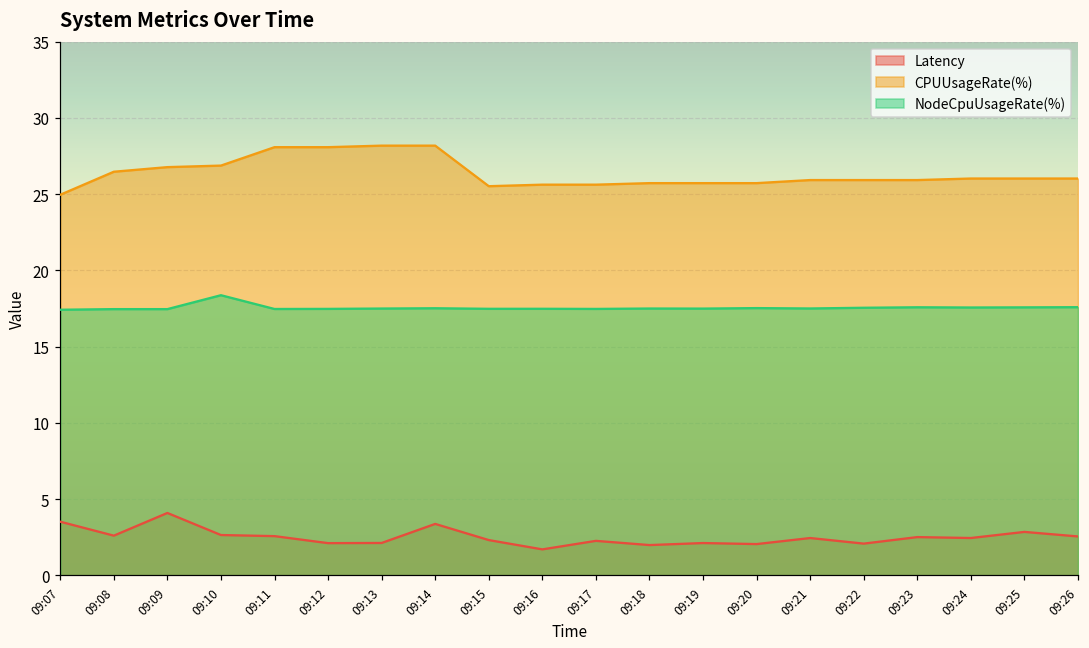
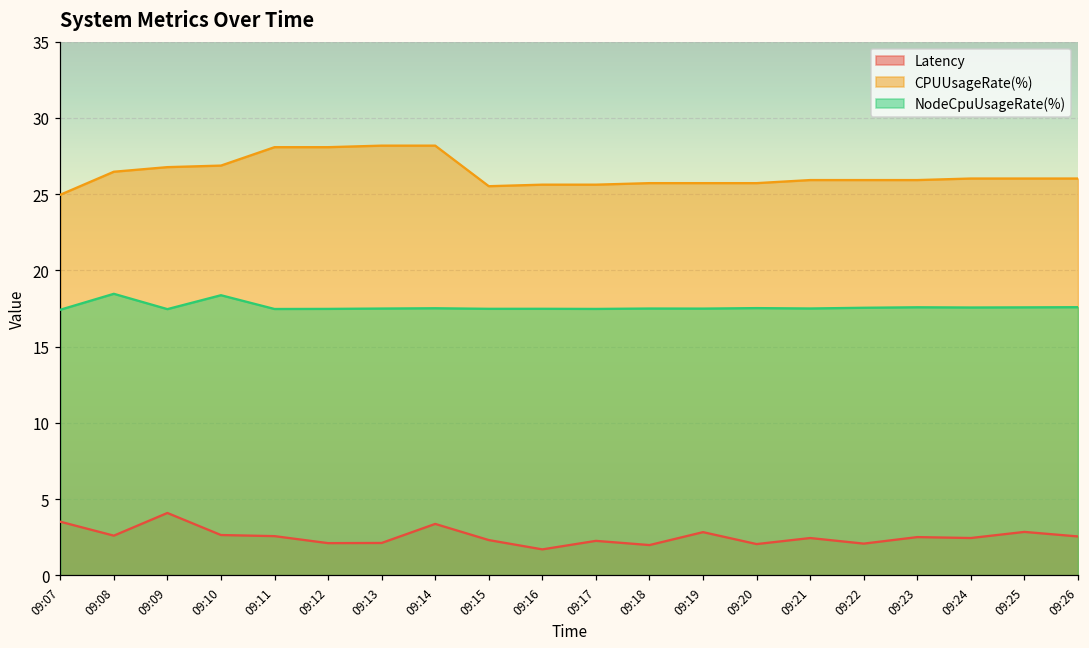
NodeCpuUsageRate(%), 09:08: 17.5 -> 18.5
Latency, 09:19: 2.1 -> 2.8
